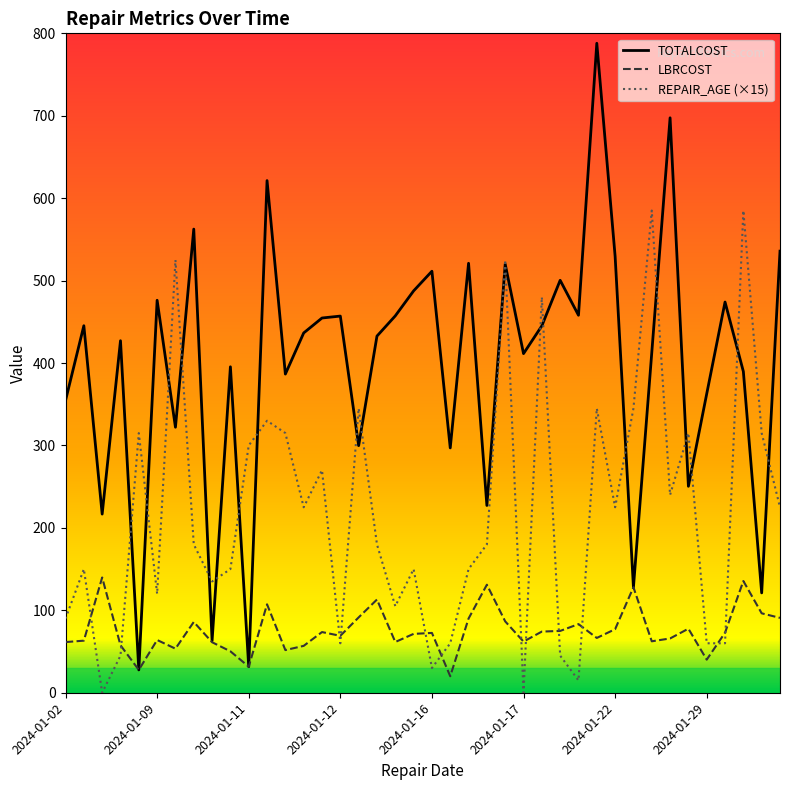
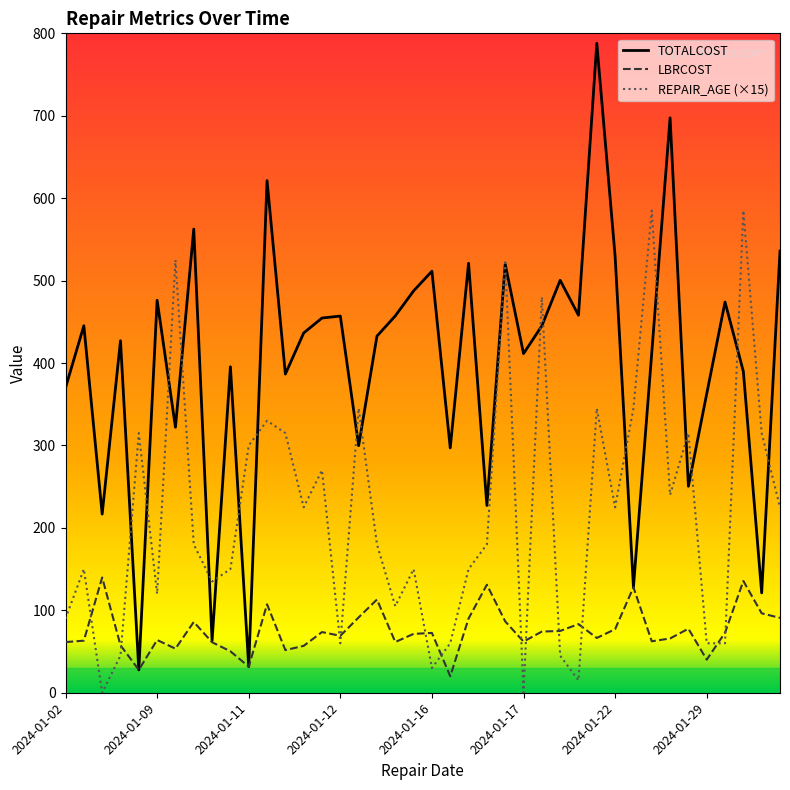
TOTALCOST, 2024-01-02: 350 -> 370
